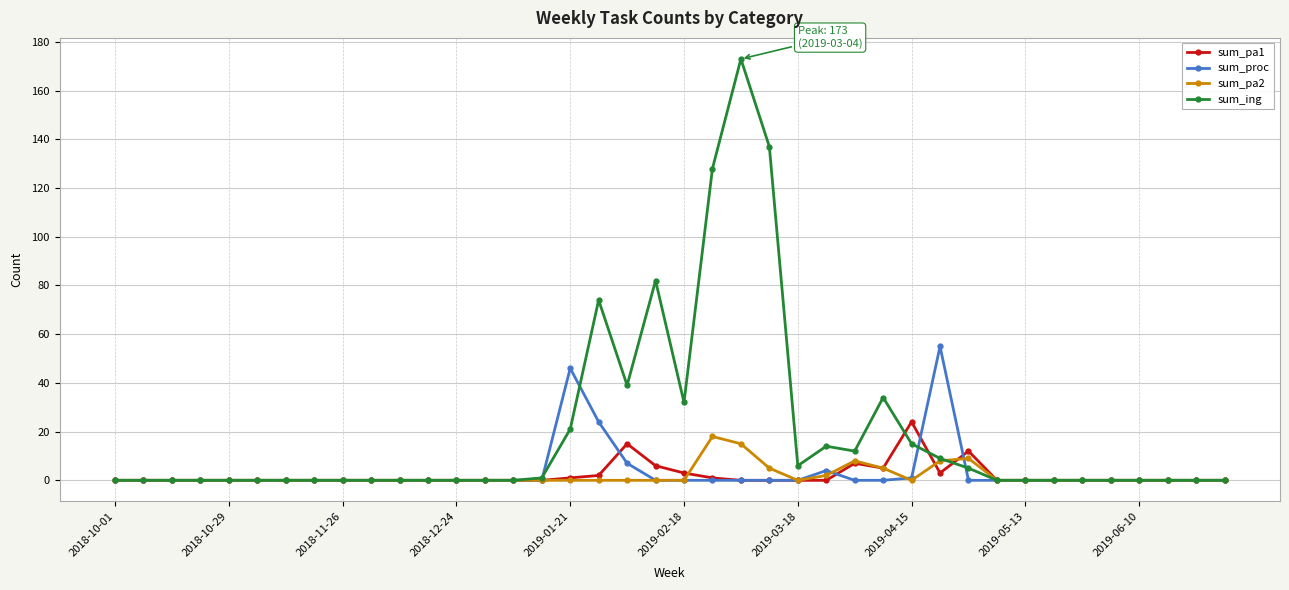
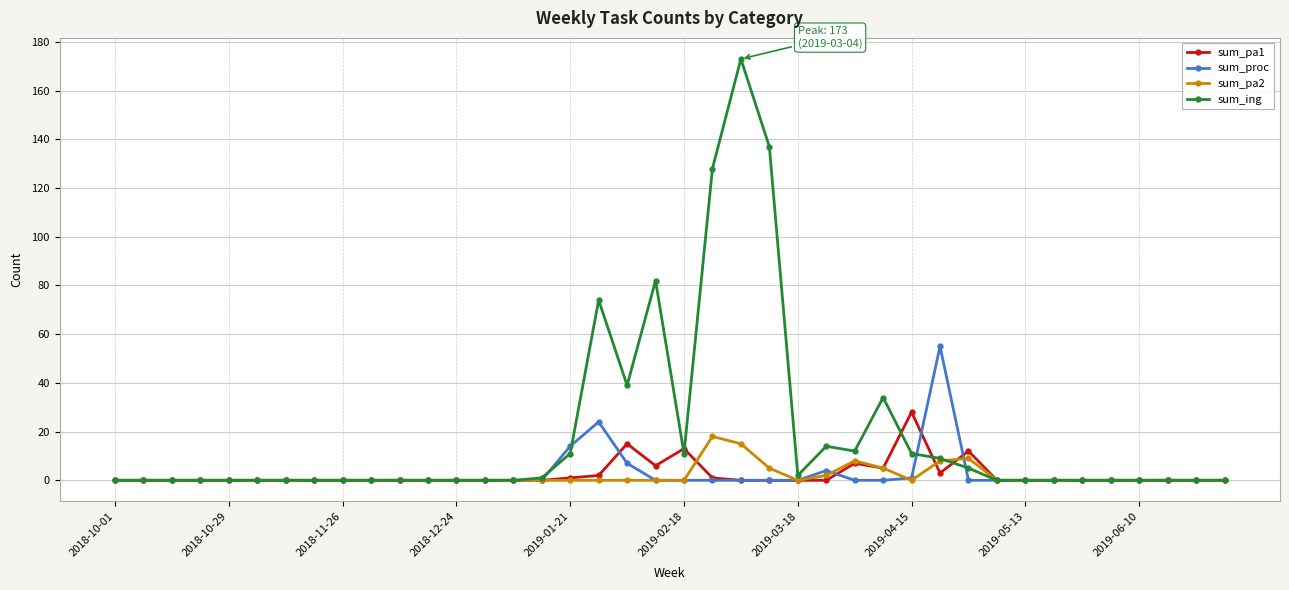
sum_proc, 2019-01-21: 46 -> 14
sum_ing, 2019-01-21: 21 -> 11
sum_pa1, 2019-02-18: 3 -> 13
sum_ing, 2019-02-18: 32 -> 11
sum_ing, 2019-03-18: 6 -> 2
sum_pa1, 2019-04-15: 24 -> 28
sum_ing, 2019-04-15: 15 -> 11
